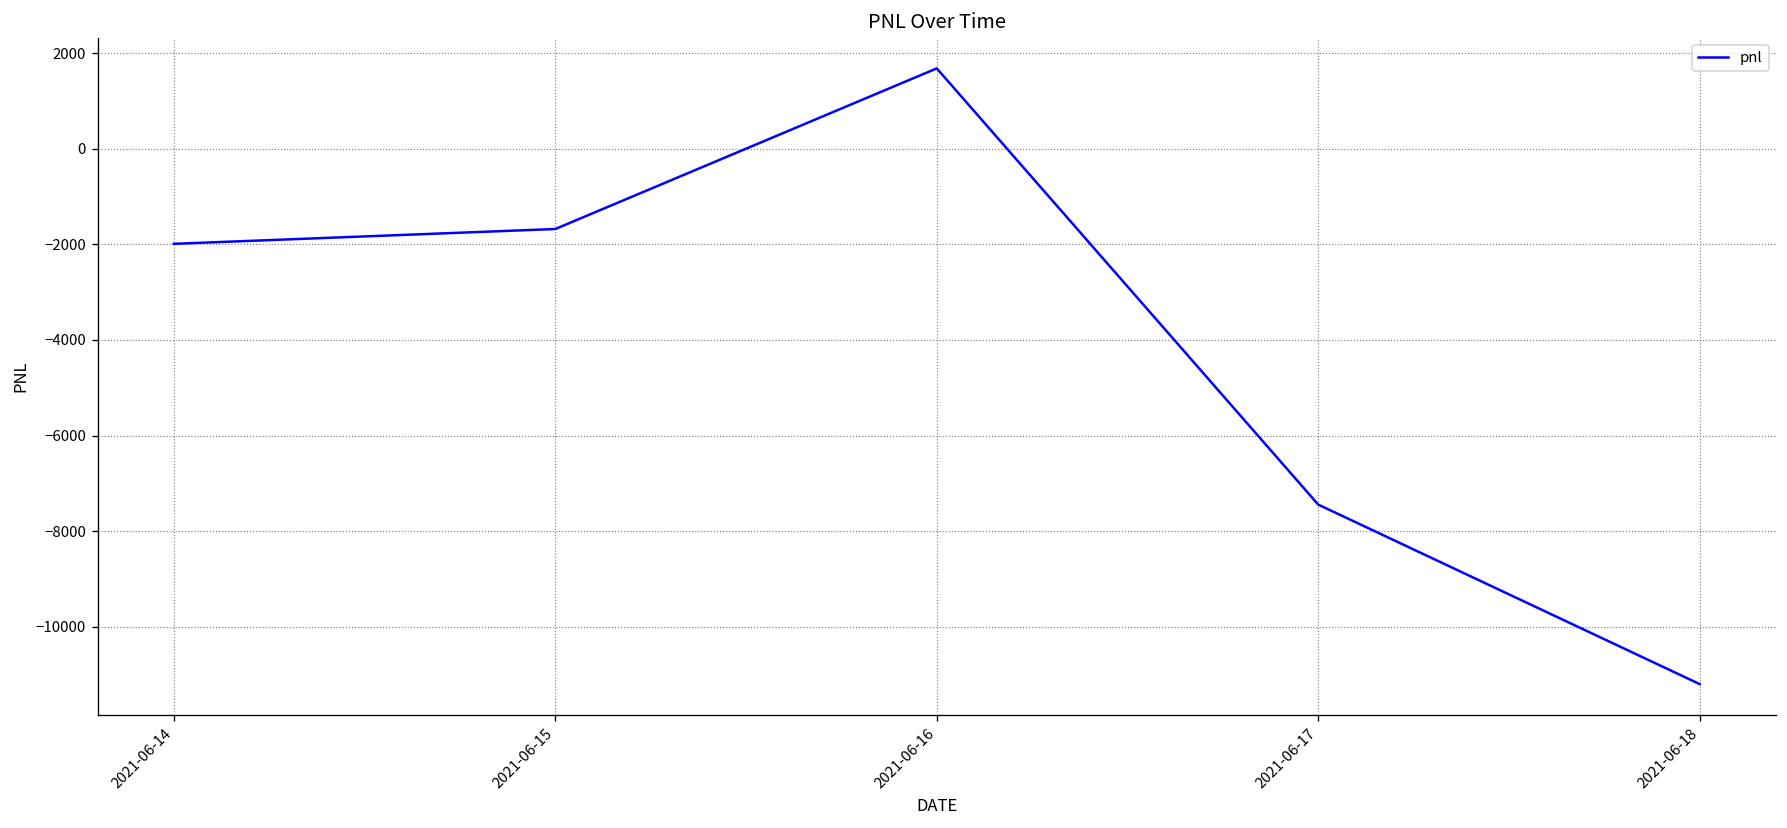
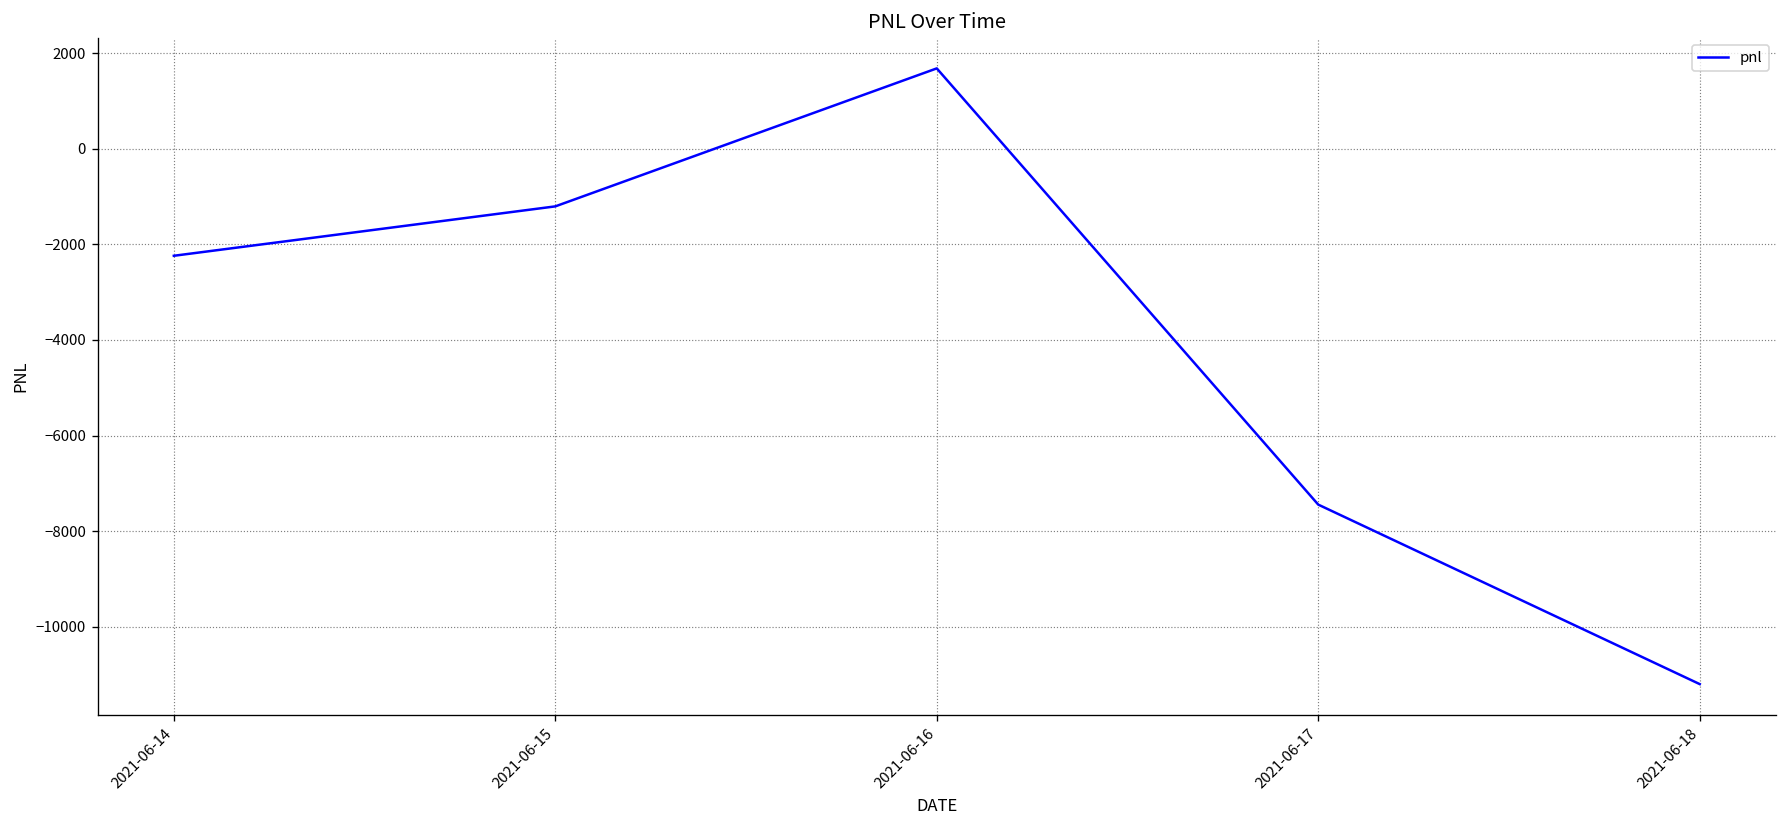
2021-06-14: -2000 -> -2200
2021-06-15: -1700 -> -1200
